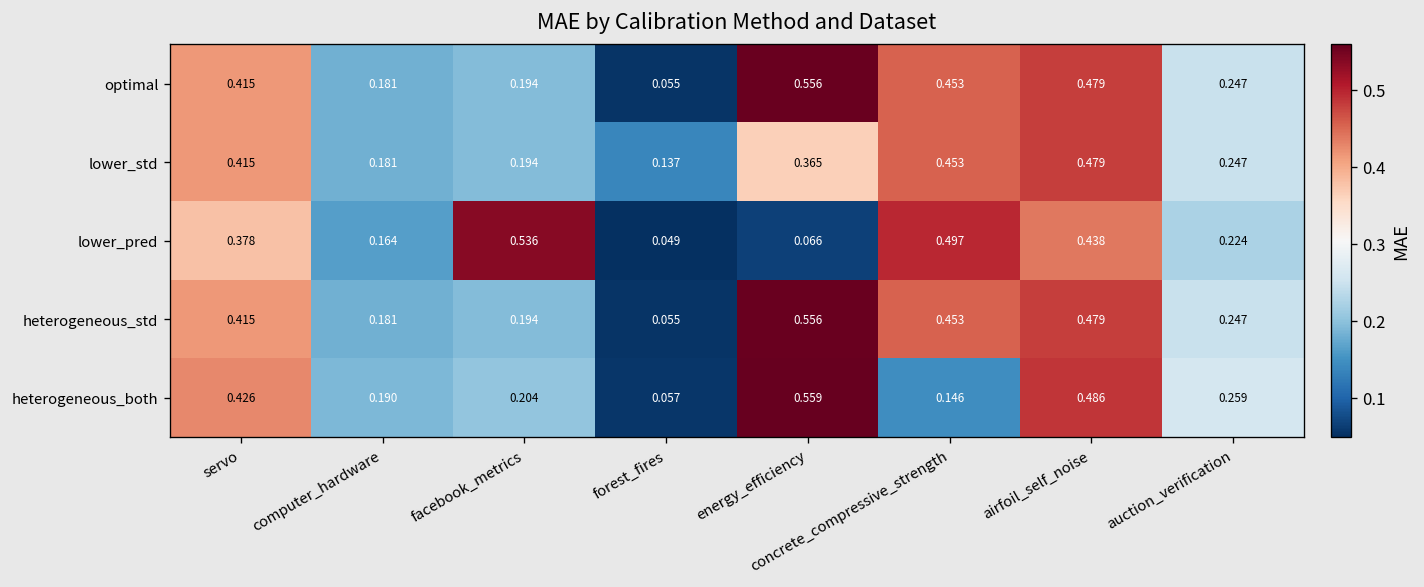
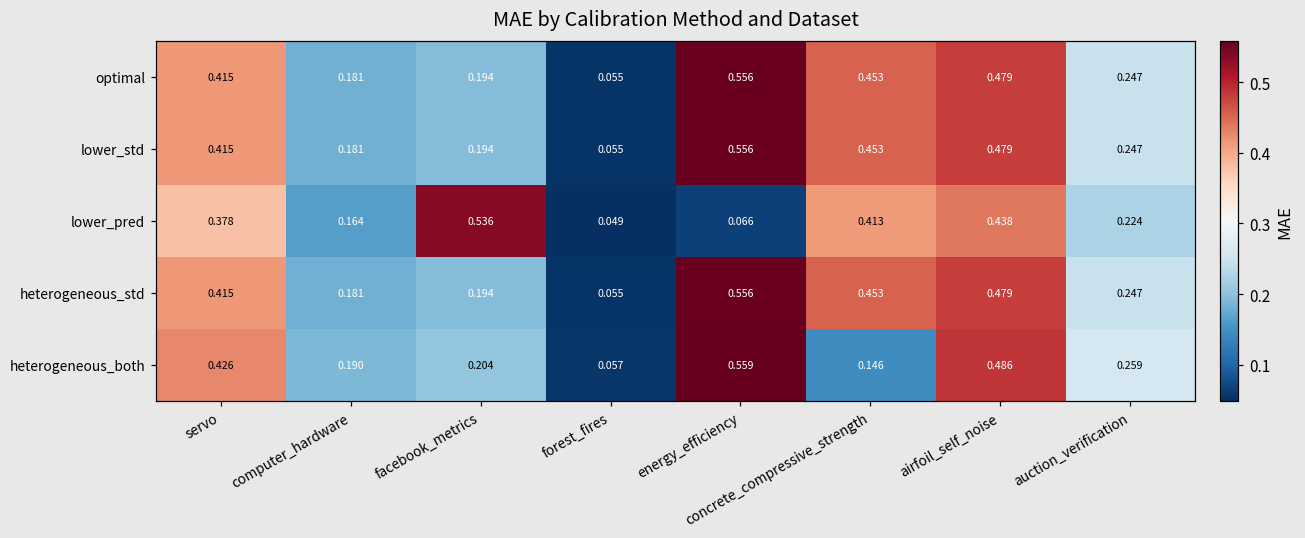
lower_std, forest_fires: 0.137 -> 0.055
lower_std, energy_efficiency: 0.365 -> 0.556
lower_pred, concrete_compressive_strength: 0.497 -> 0.413
